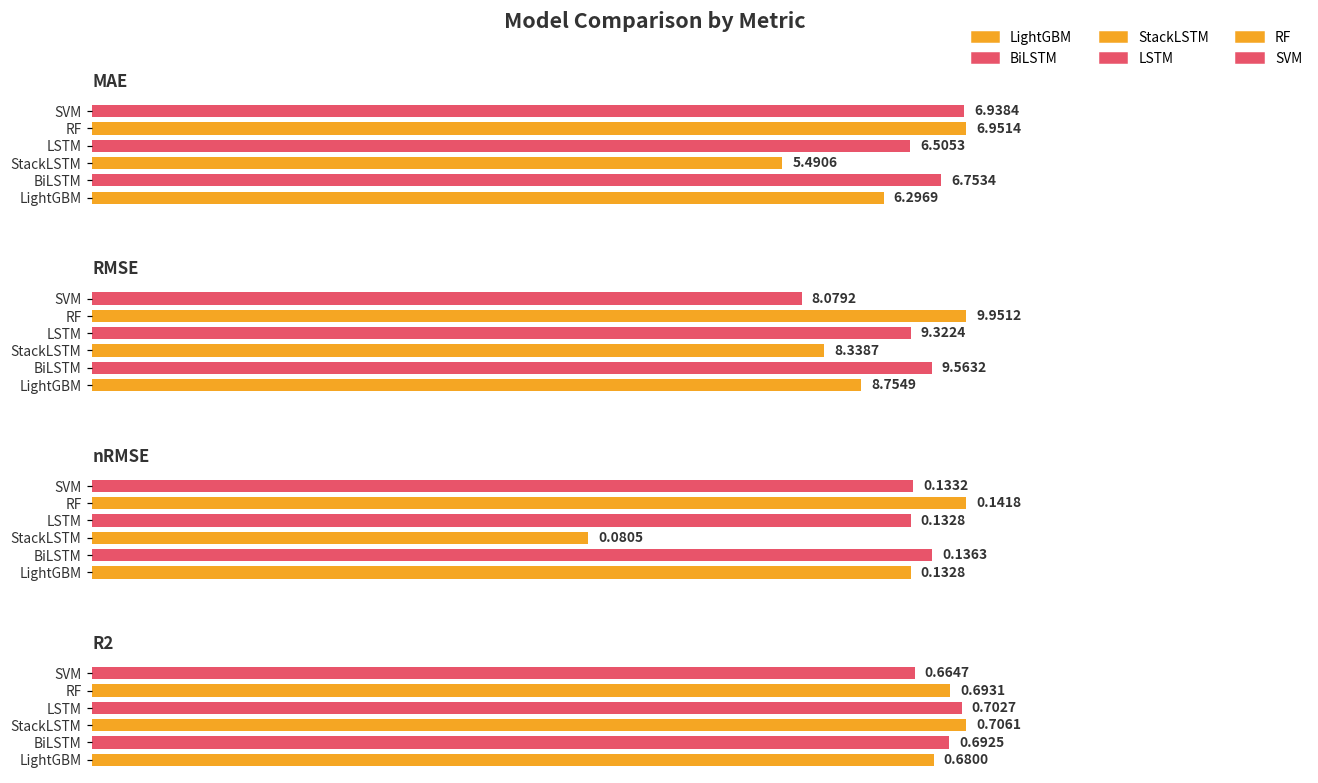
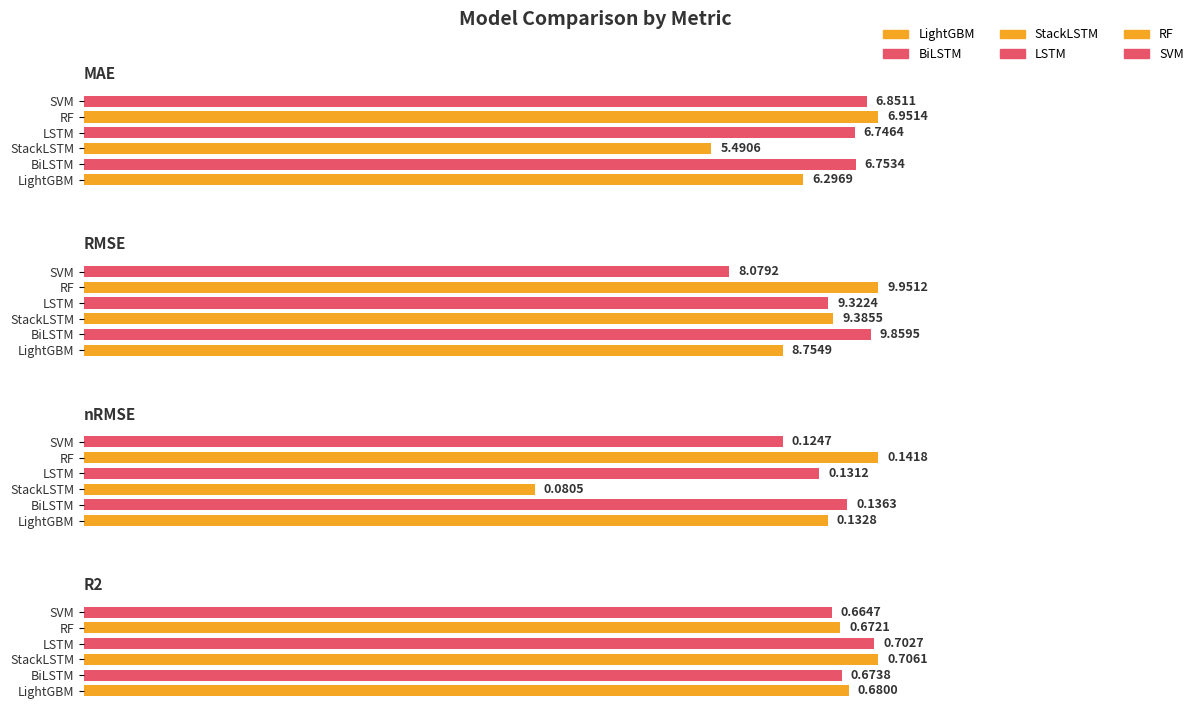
MAE, SVM: 6.9384 -> 6.8511
MAE, LSTM: 6.5053 -> 6.7464
RMSE, StackLSTM: 8.3387 -> 9.3855
RMSE, BiLSTM: 9.5632 -> 9.8595
nRMSE, SVM: 0.1332 -> 0.1247
nRMSE, LSTM: 0.1328 -> 0.1312
R2, RF: 0.6931 -> 0.6721
R2, BiLSTM: 0.6925 -> 0.6738
